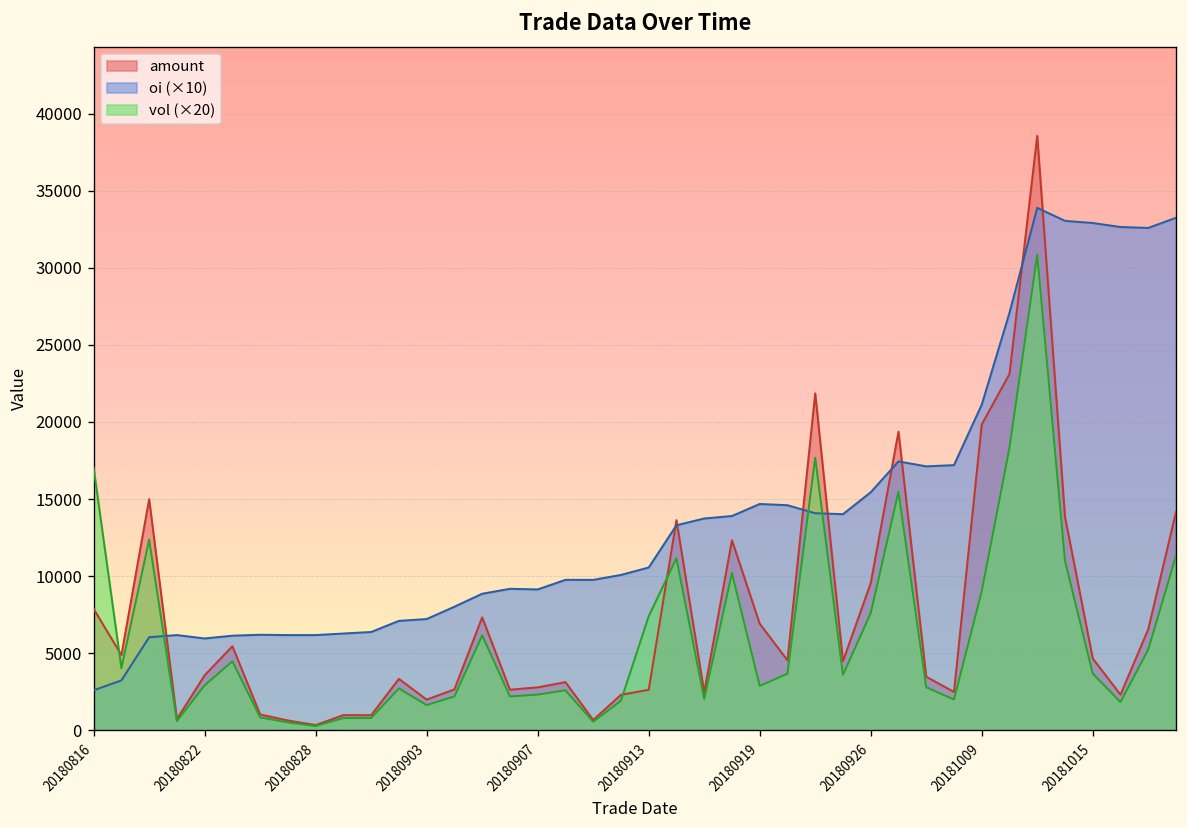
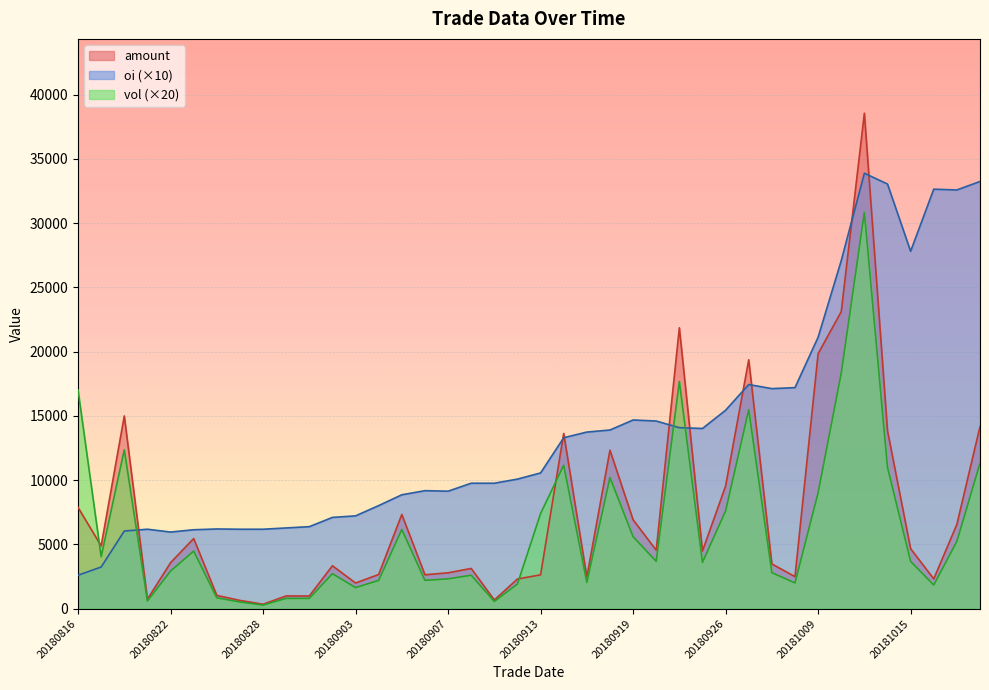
vol (×20), 20180919: 2900 -> 5600
oi (×10), 20181015: 32900 -> 27800
